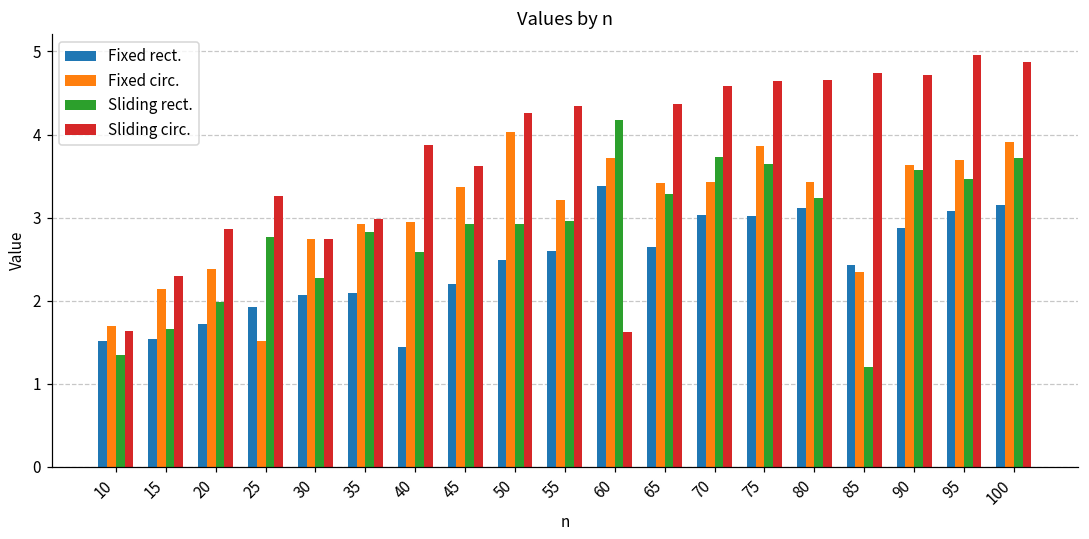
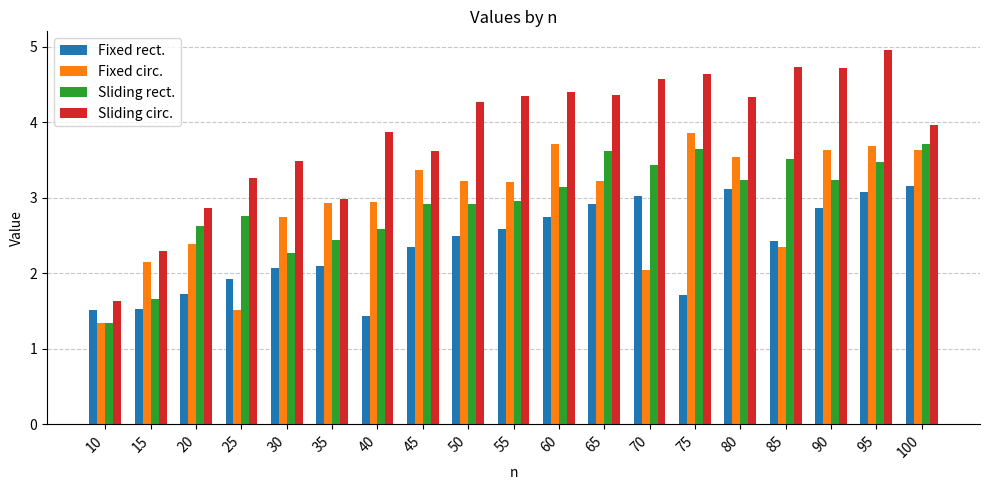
Fixed circ., 10: 1.7 -> 1.3
Sliding rect., 20: 2.0 -> 2.6
Sliding circ., 30: 2.7 -> 3.5
Sliding rect., 35: 2.8 -> 2.4
Fixed rect., 45: 2.2 -> 2.3
Fixed circ., 50: 4.0 -> 3.2
Fixed rect., 60: 3.4 -> 2.7
Sliding rect., 60: 4.2 -> 3.1
Sliding circ., 60: 1.6 -> 4.4
Fixed rect., 65: 2.6 -> 2.9
Fixed circ., 65: 3.4 -> 3.2
Sliding rect., 65: 3.3 -> 3.6
Fixed circ., 70: 3.4 -> 2.0
Sliding rect., 70: 3.7 -> 3.4
Fixed rect., 75: 3.0 -> 1.7
Fixed circ., 80: 3.4 -> 3.5
Sliding circ., 80: 4.7 -> 4.3
Sliding rect., 85: 1.2 -> 3.5
Sliding rect., 90: 3.6 -> 3.2
Fixed circ., 100: 3.9 -> 3.6
Sliding circ., 100: 4.9 -> 4.0
